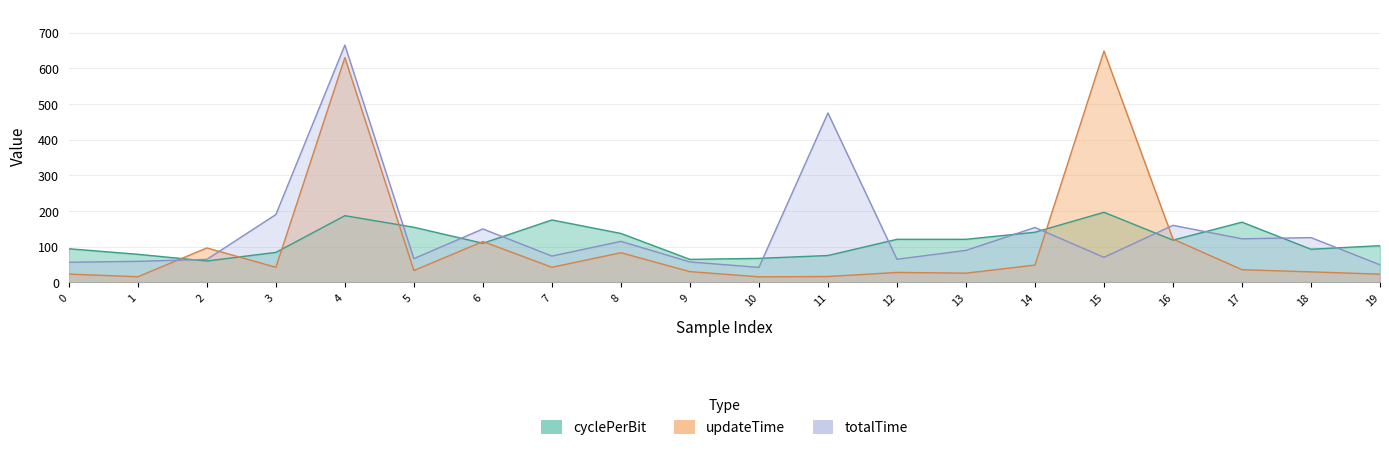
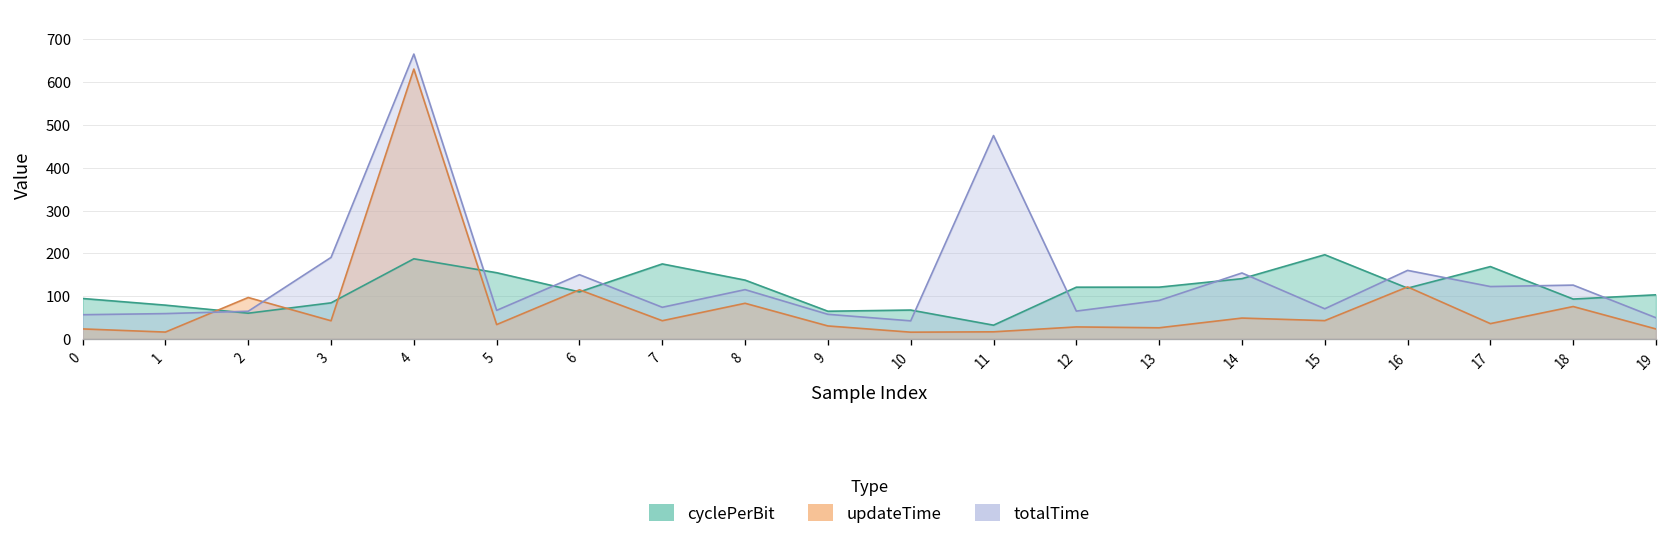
cyclePerBit, 11: 80 -> 30
updateTime, 15: 650 -> 40
updateTime, 18: 30 -> 80
